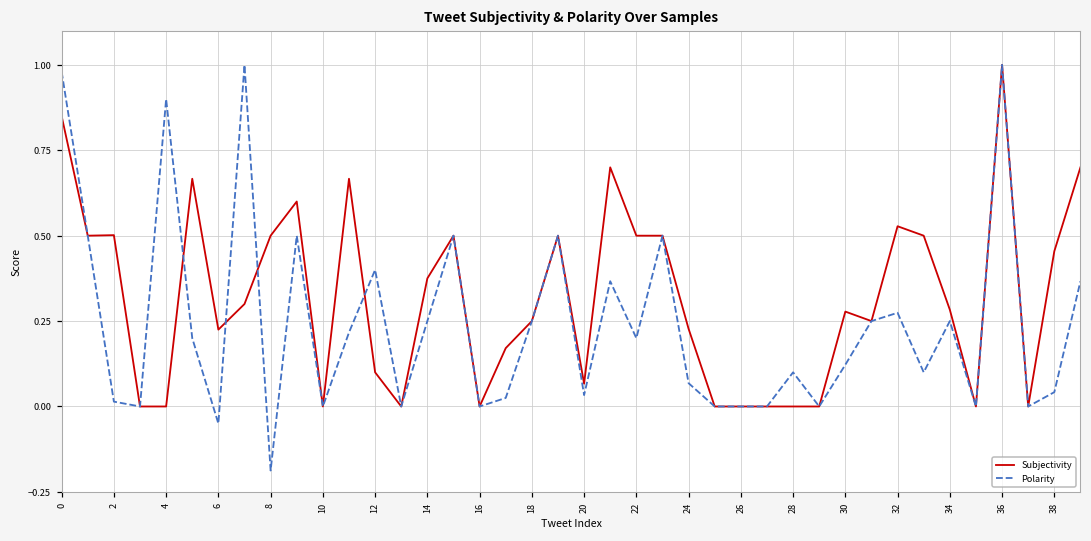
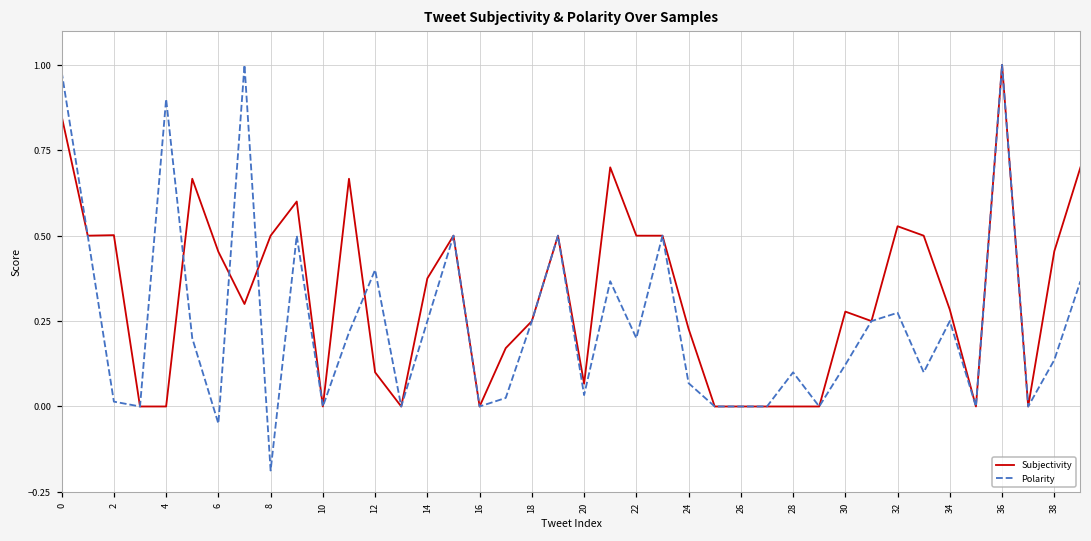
Subjectivity, 6: 0.23 -> 0.45
Polarity, 38: 0.04 -> 0.14
